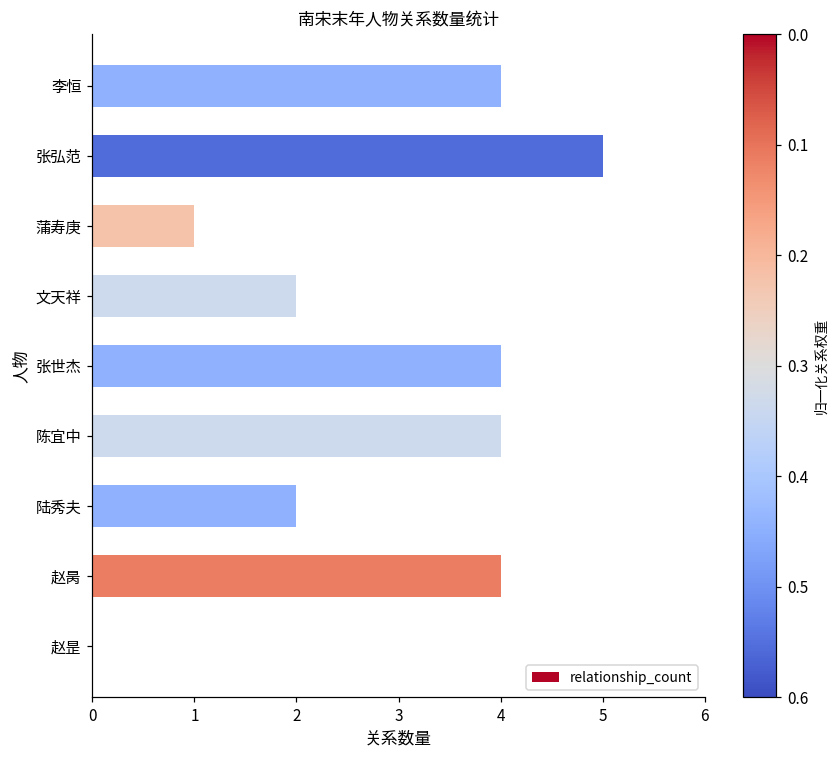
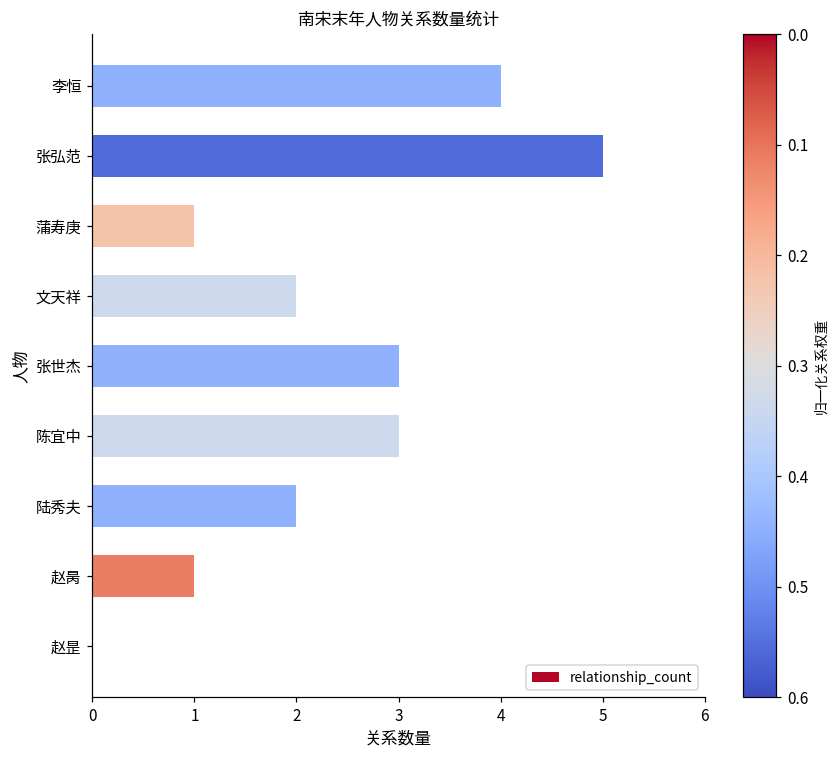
张世杰: 4 -> 3
陈宜中: 4 -> 3
赵昺: 4 -> 1
